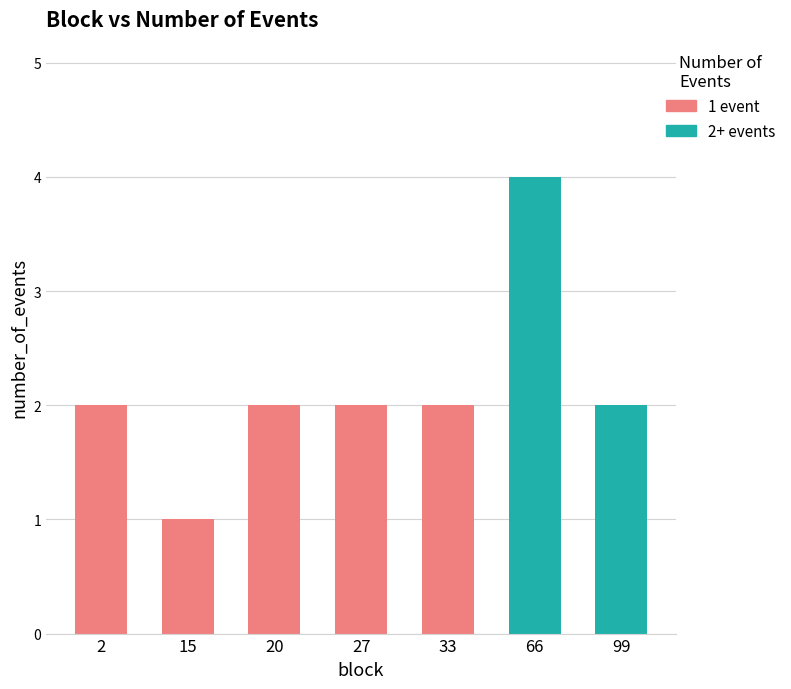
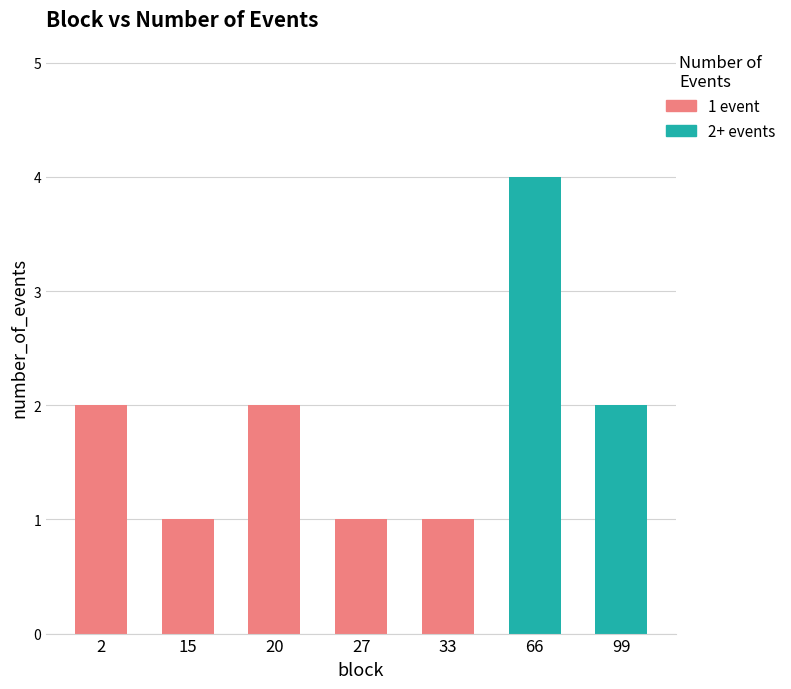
27: 2 -> 1
33: 2 -> 1
